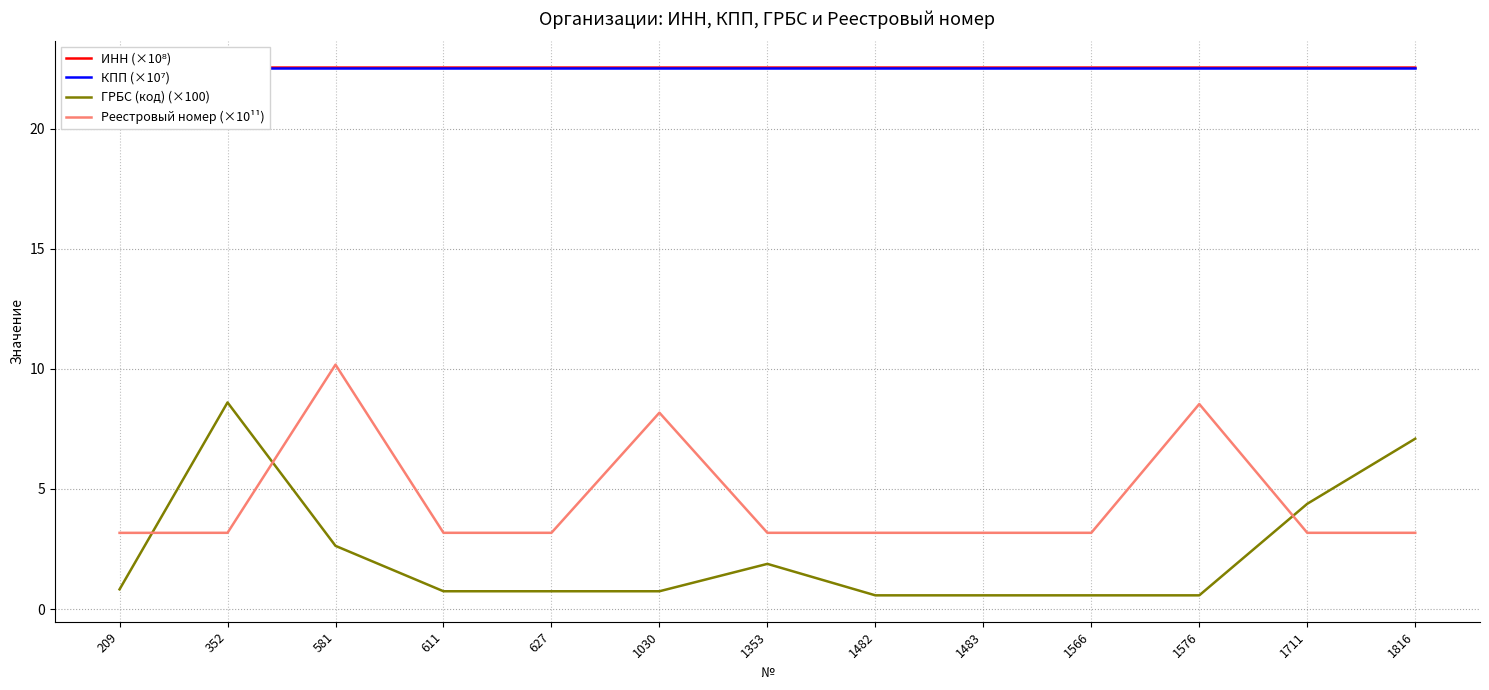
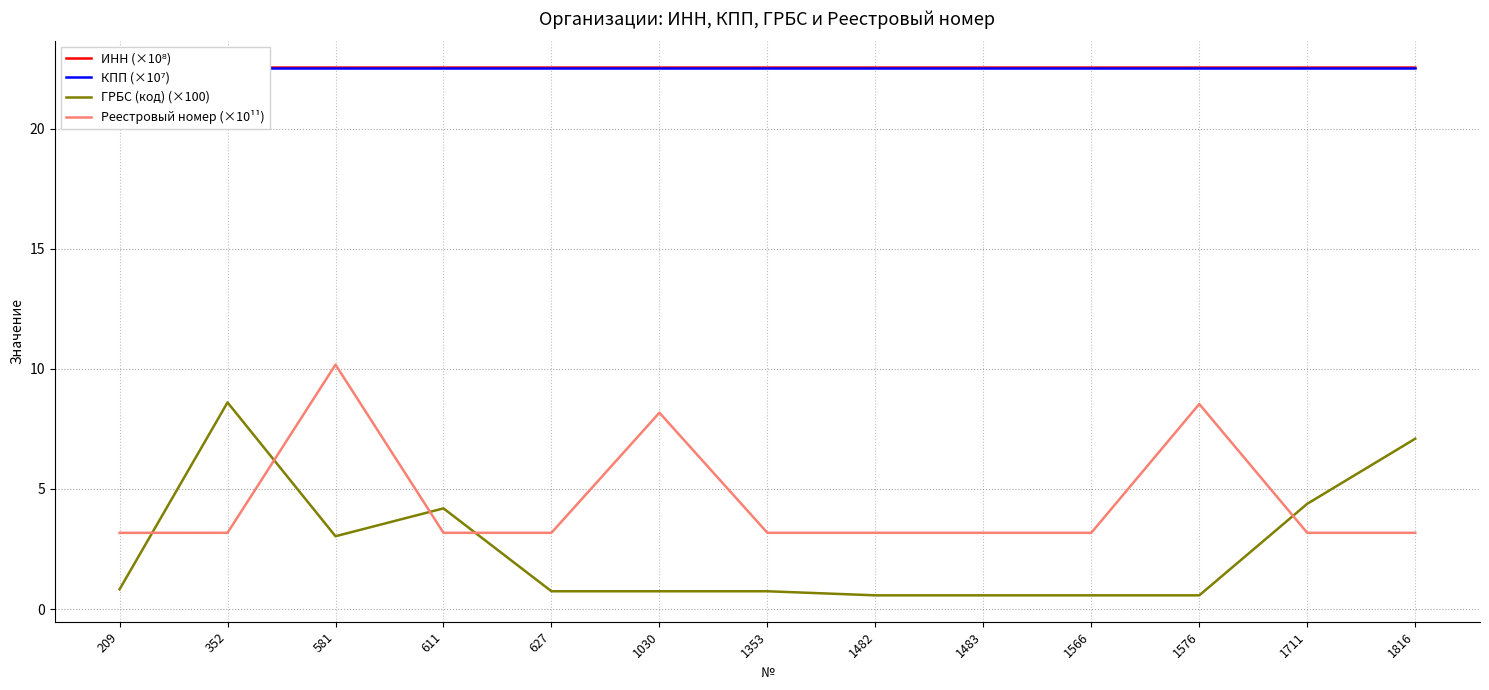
ГРБС (код) (×100), 581: 2.6 -> 3.0
ГРБС (код) (×100), 611: 0.7 -> 4.2
ГРБС (код) (×100), 1353: 1.9 -> 0.7
